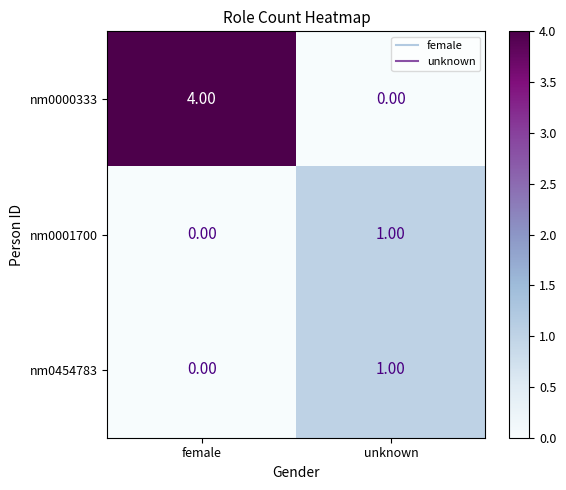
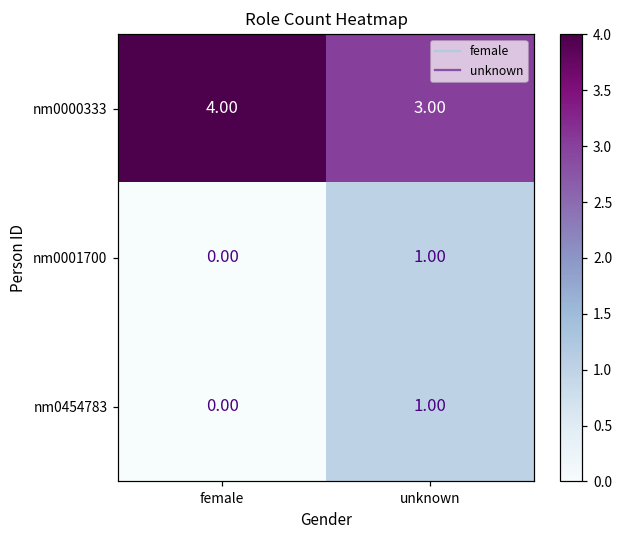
nm0000333, unknown: 0.00 -> 3.00
